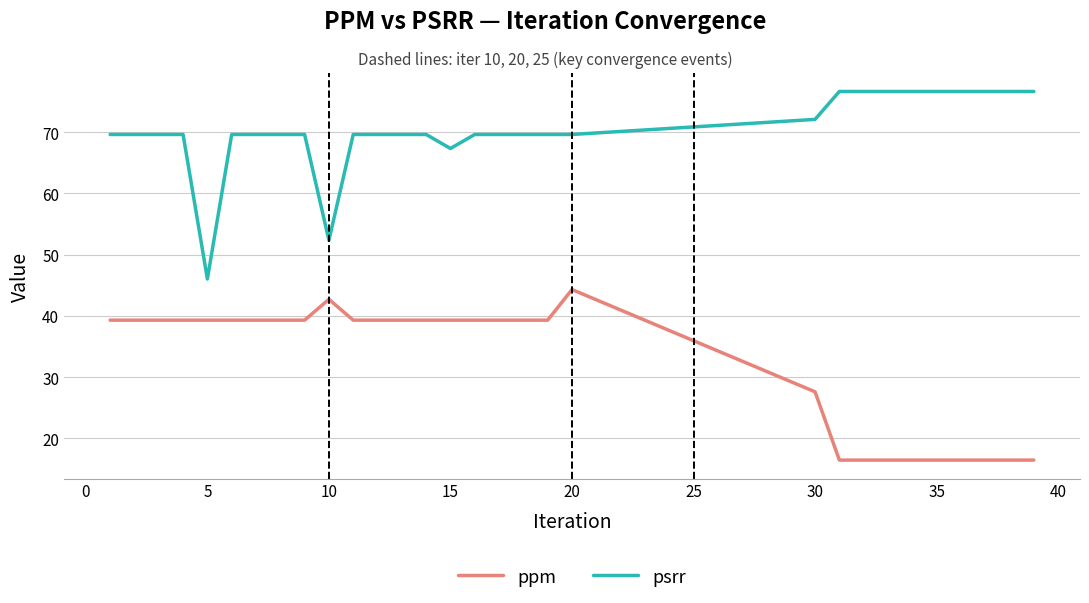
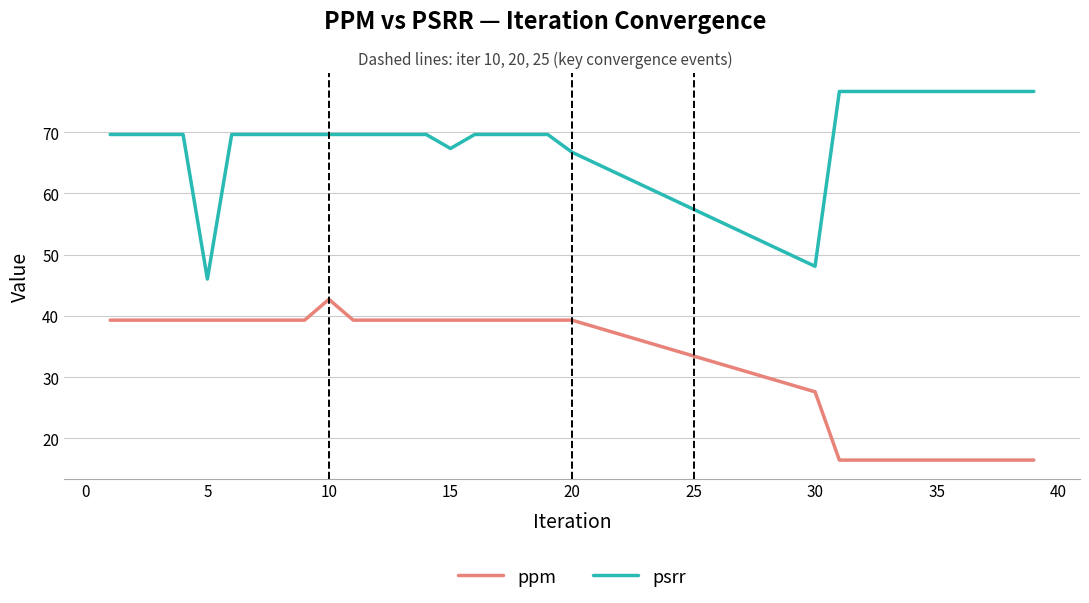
psrr, 10: 52 -> 70
ppm, 20: 44 -> 39
psrr, 20: 70 -> 67
psrr, 30: 72 -> 48
